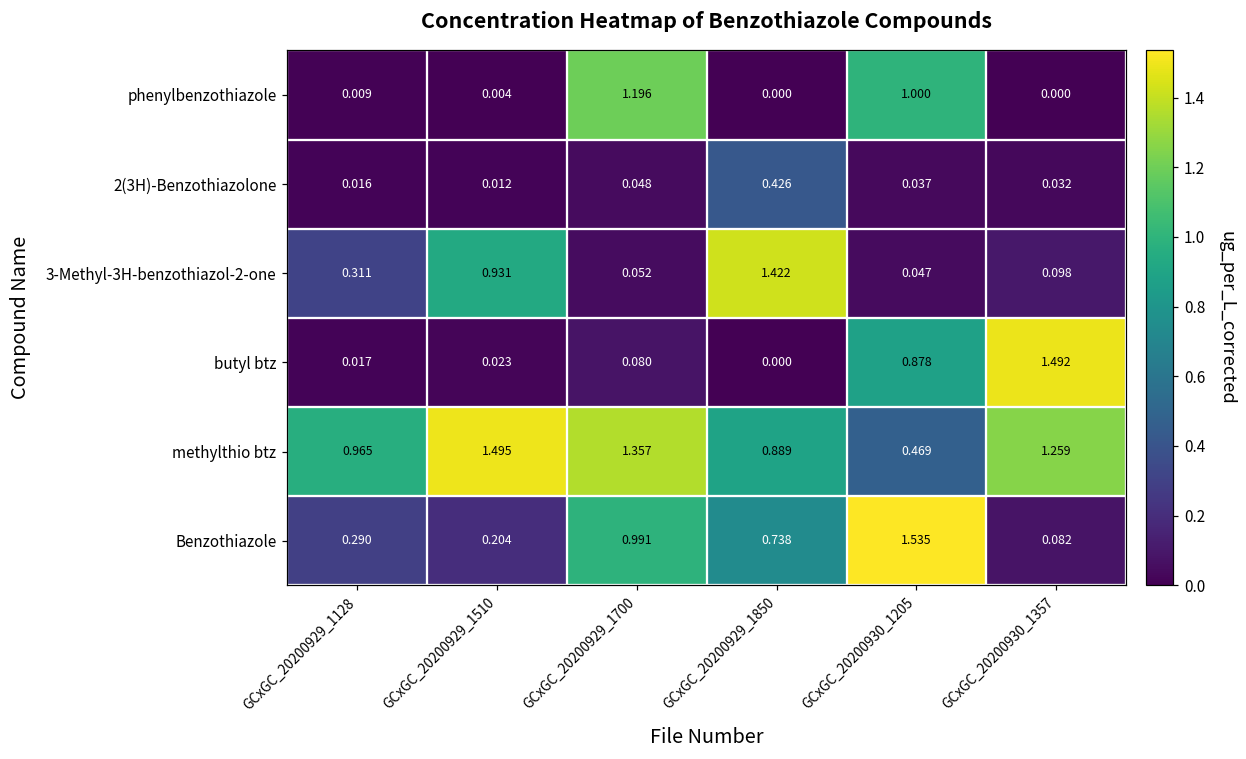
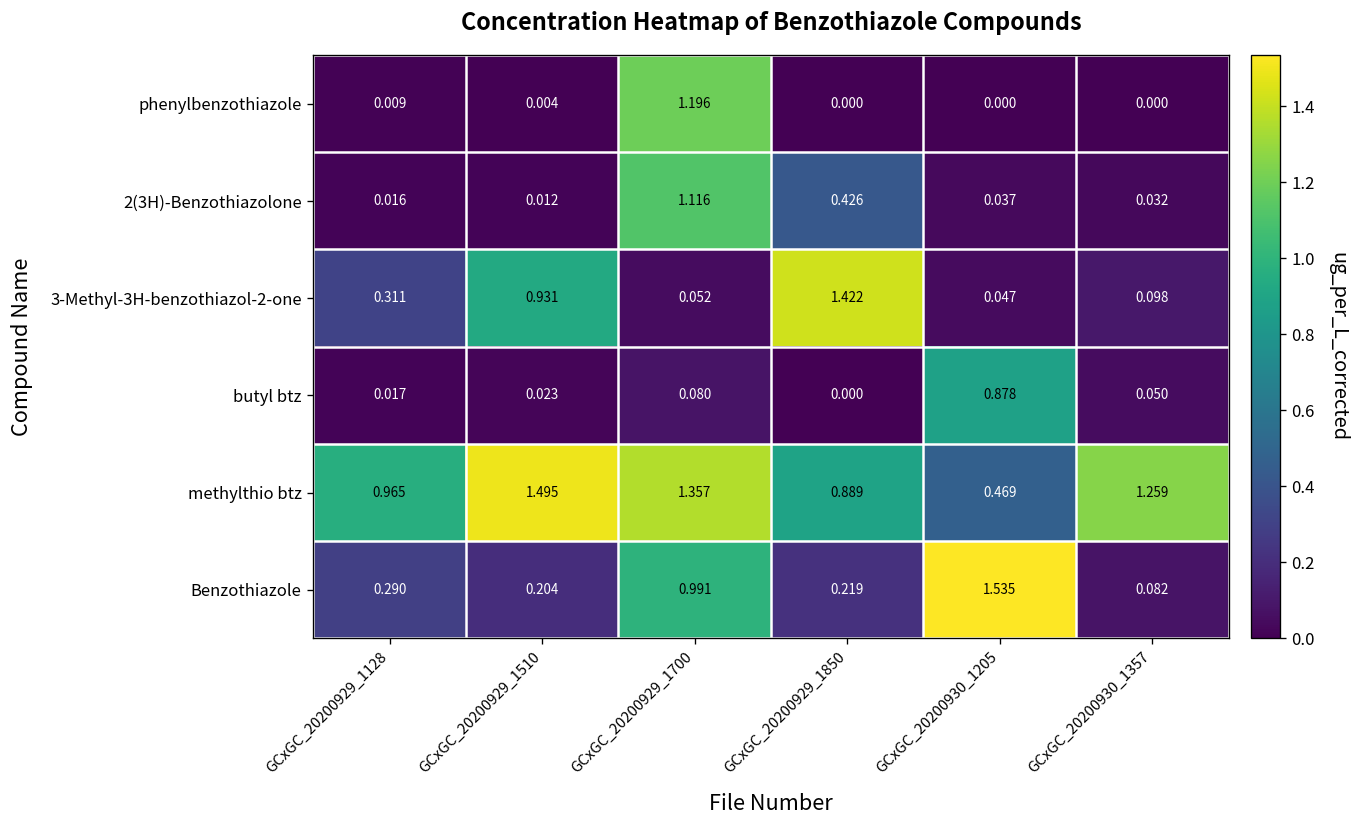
phenylbenzothiazole, GCxGC_20200930_1205: 1.000 -> 0.000
2(3H)-Benzothiazolone, GCxGC_20200929_1700: 0.048 -> 1.116
butyl btz, GCxGC_20200930_1357: 1.492 -> 0.050
Benzothiazole, GCxGC_20200929_1850: 0.738 -> 0.219
